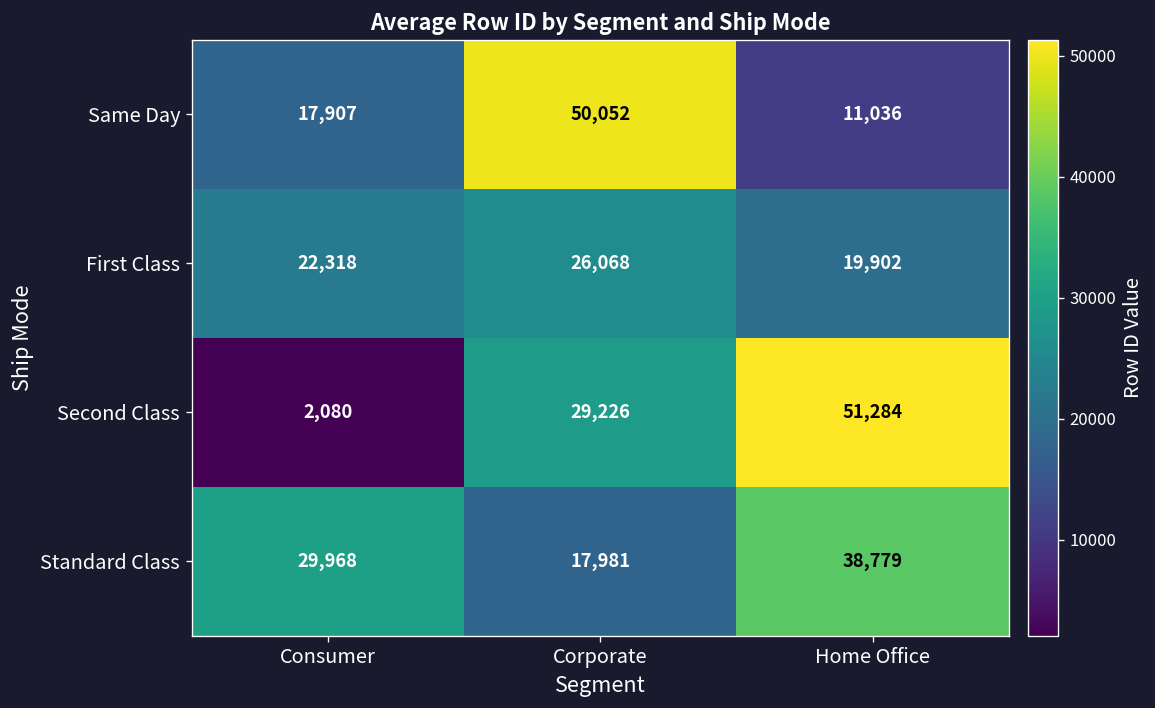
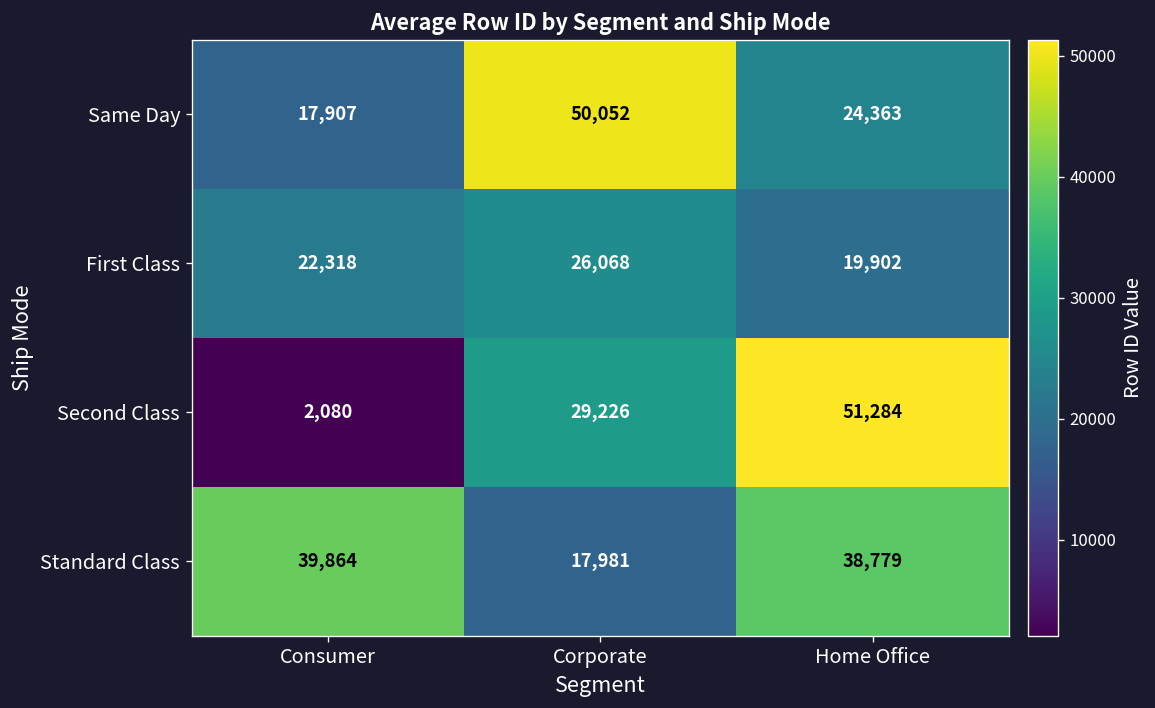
Same Day, Home Office: 11,036 -> 24,363
Standard Class, Consumer: 29,968 -> 39,864
